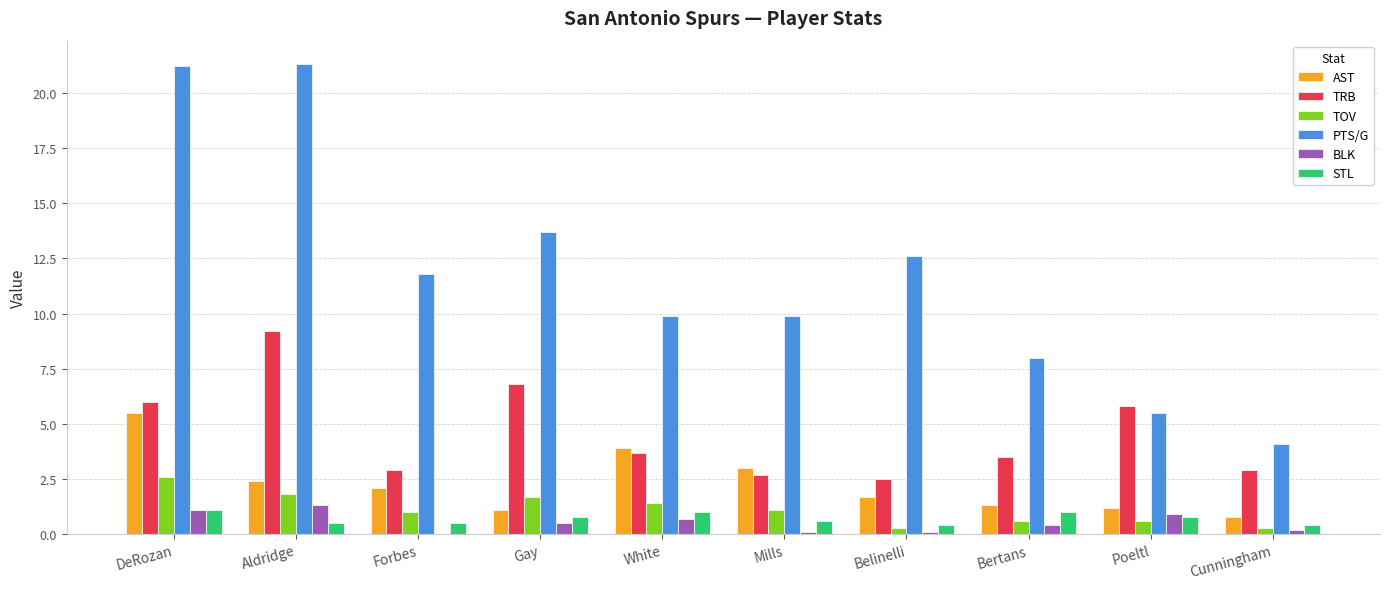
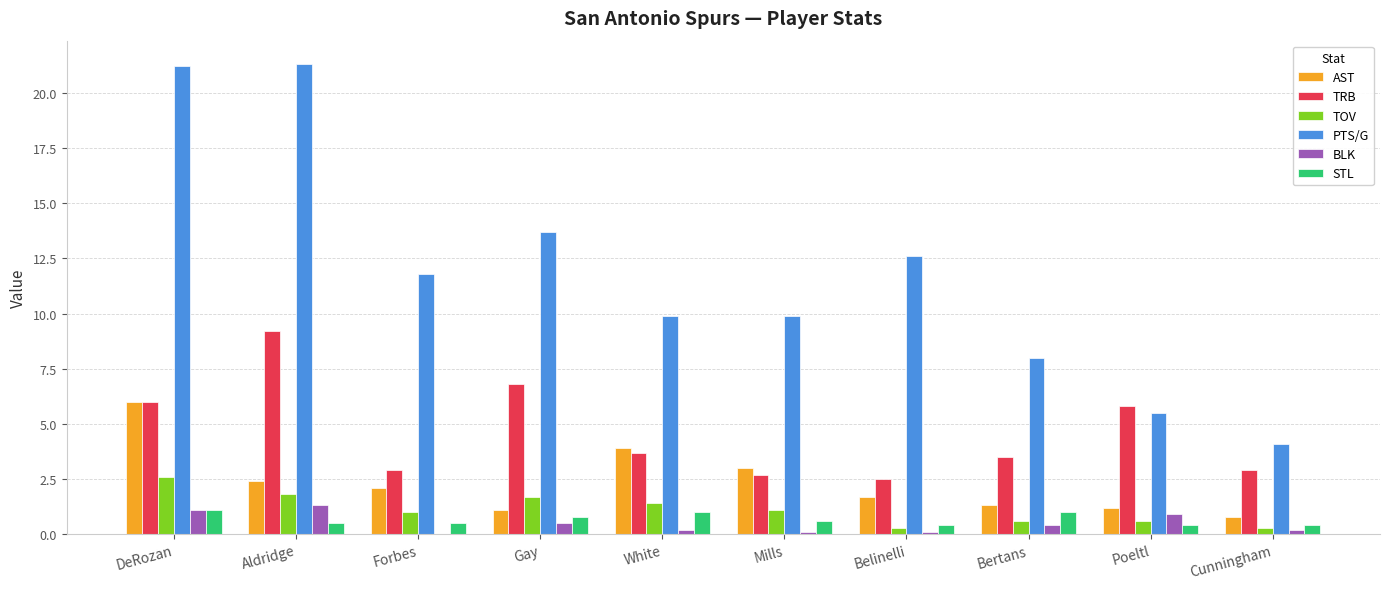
AST, DeRozan: 5.5 -> 6.0
BLK, White: 0.7 -> 0.2
STL, Poeltl: 0.8 -> 0.4
